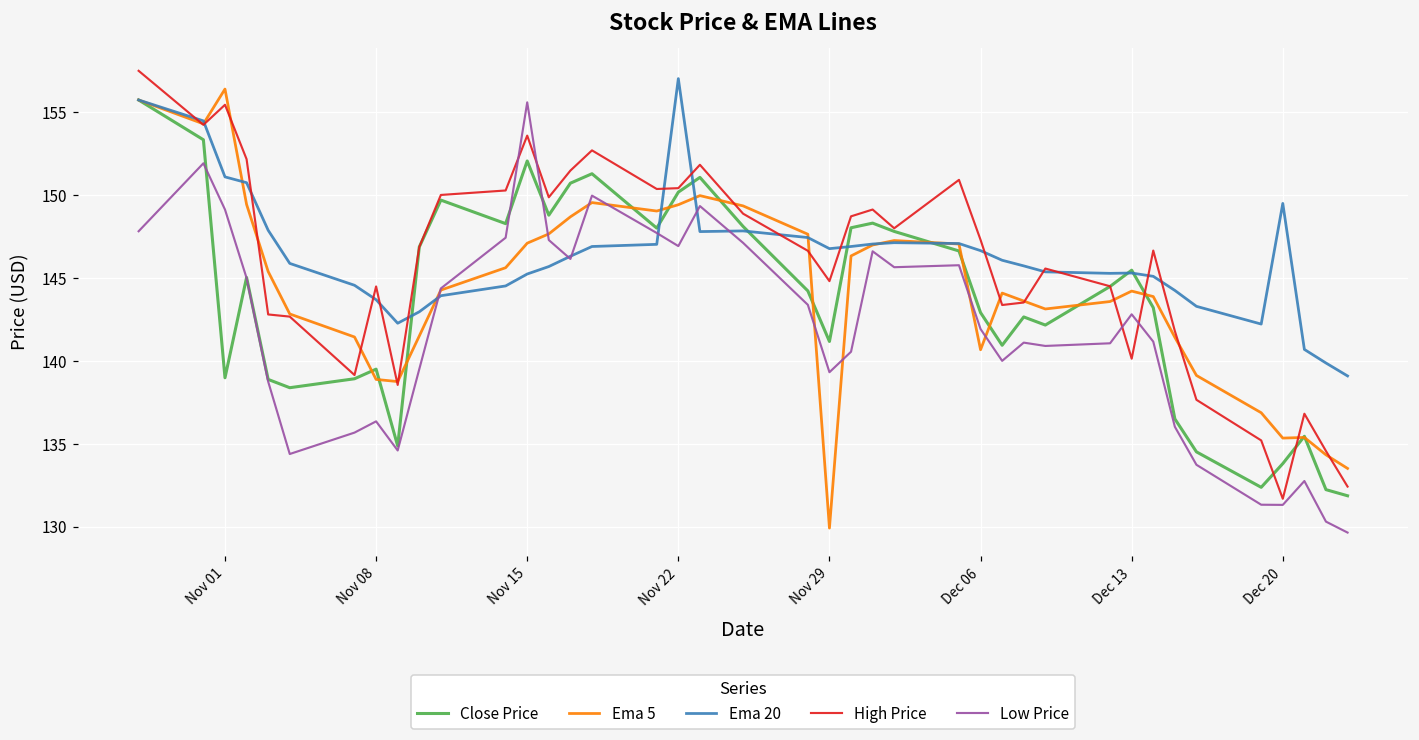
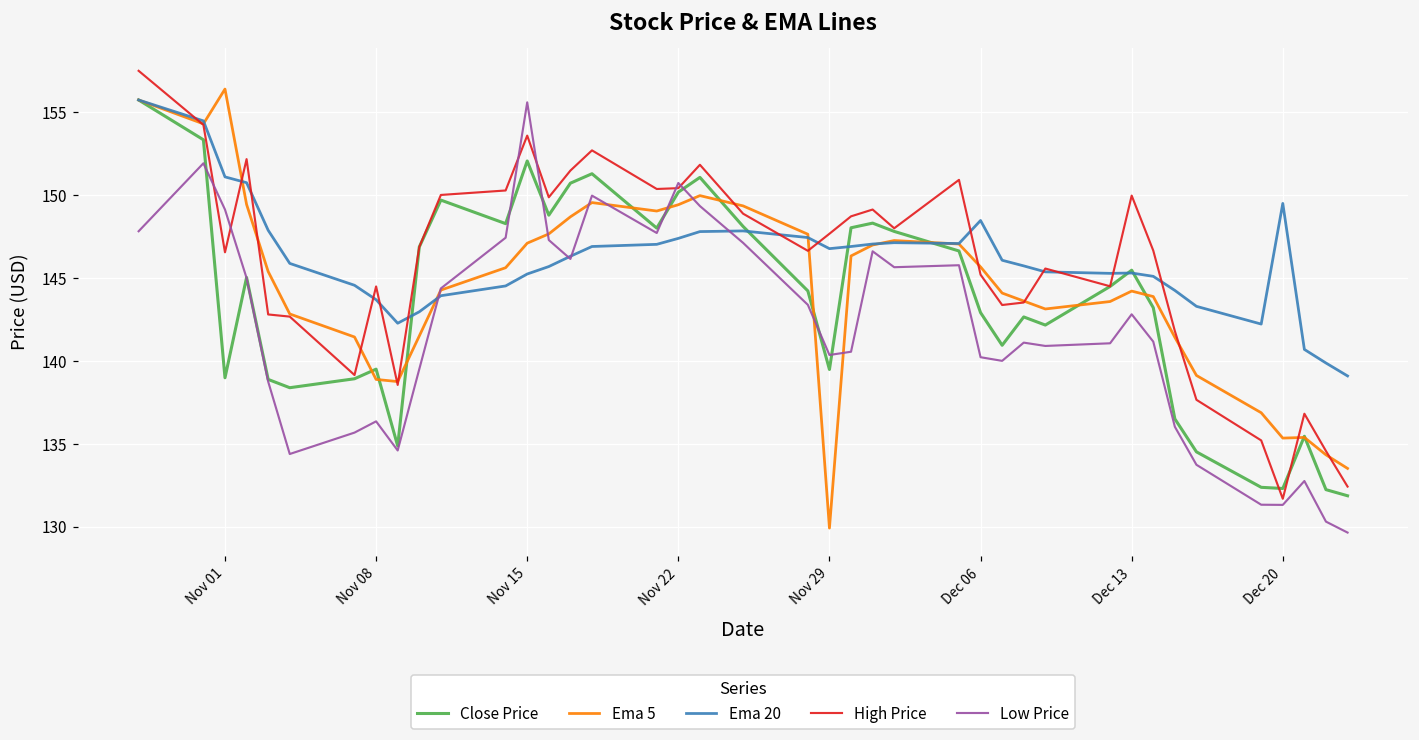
High Price, Nov 01: 155.5 -> 146.6
Ema 20, Nov 22: 157.0 -> 147.4
Low Price, Nov 22: 146.9 -> 150.7
Close Price, Nov 29: 141.2 -> 139.5
High Price, Nov 29: 144.8 -> 147.7
Low Price, Nov 29: 139.3 -> 140.4
Ema 5, Dec 06: 140.7 -> 145.7
Ema 20, Dec 06: 146.7 -> 148.5
High Price, Dec 06: 147.3 -> 145.2
Low Price, Dec 06: 141.9 -> 140.2
High Price, Dec 13: 140.1 -> 150.0
Close Price, Dec 20: 133.8 -> 132.3
